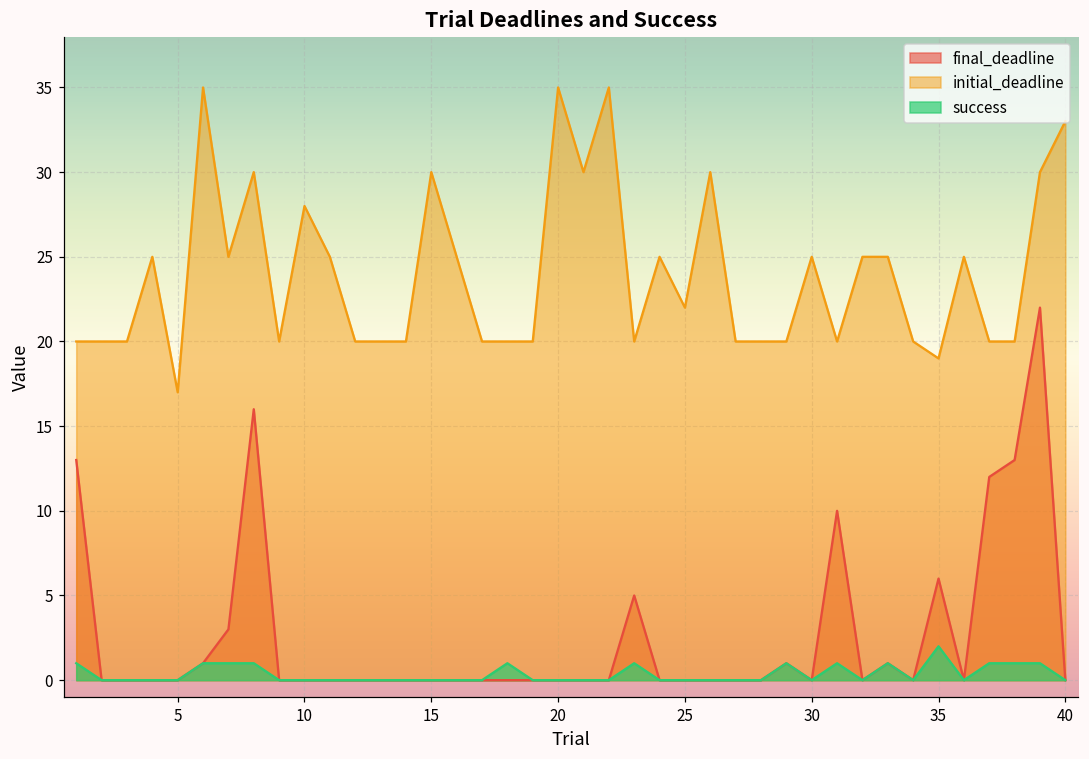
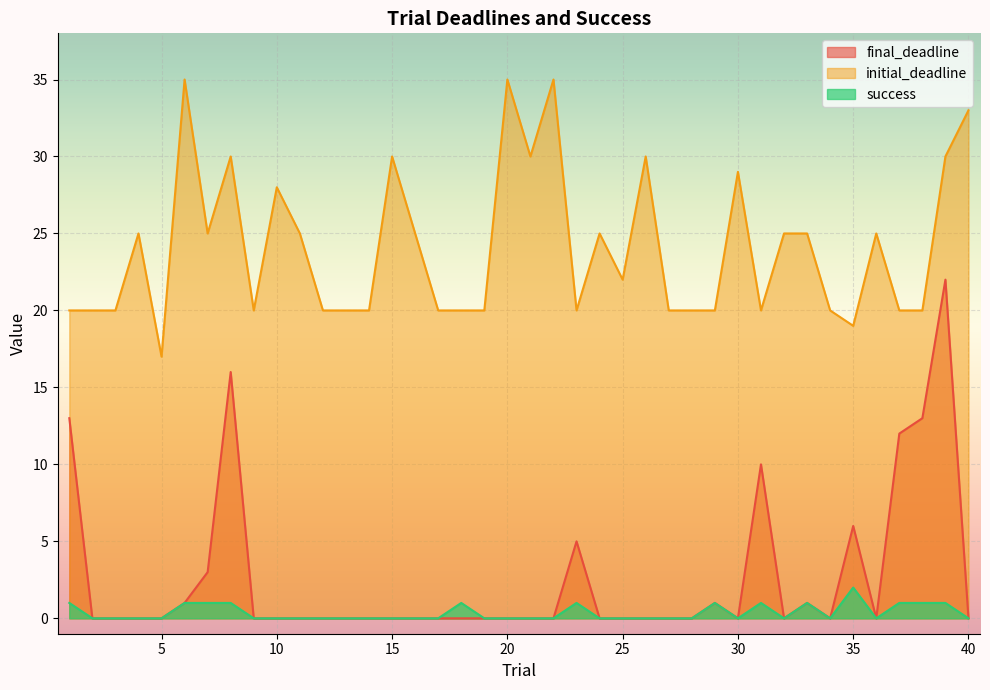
initial_deadline, 30: 25 -> 29
